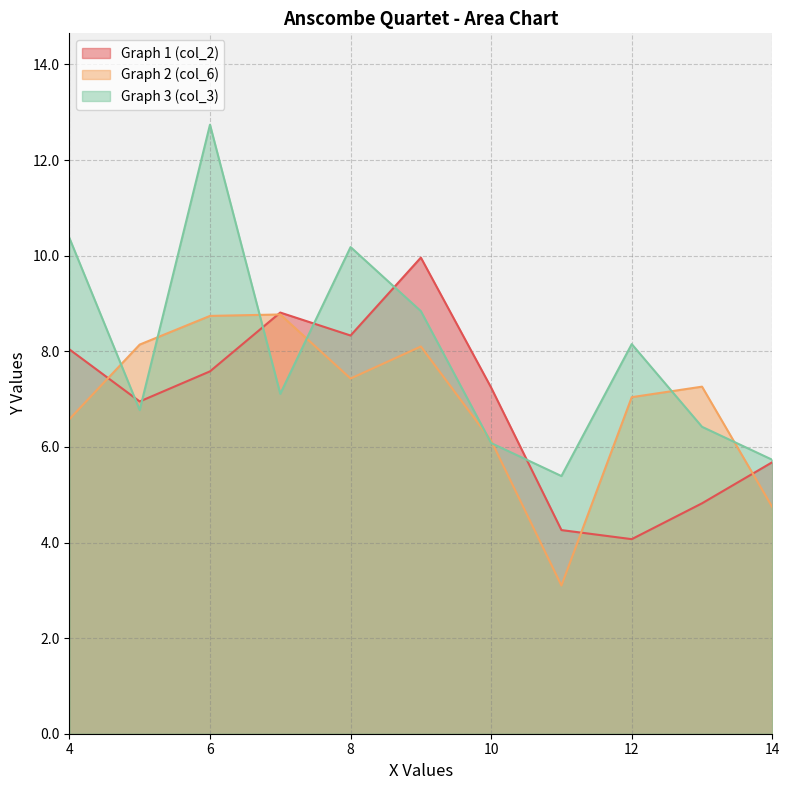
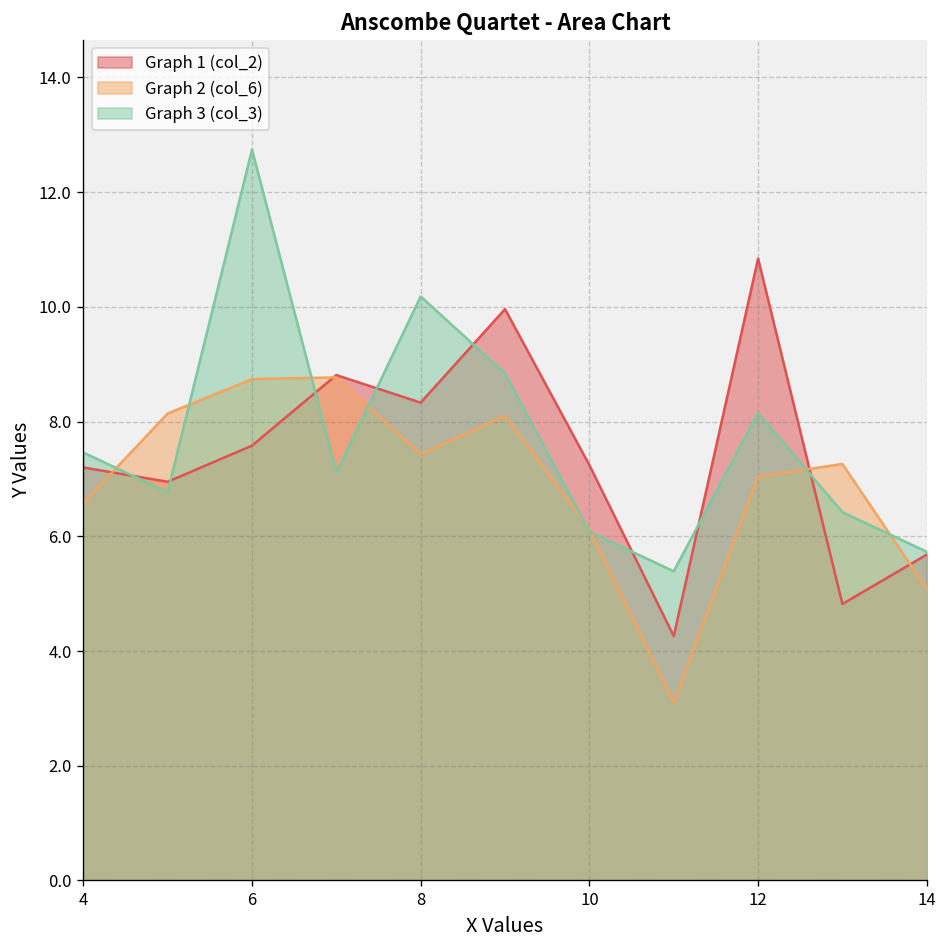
Graph 1 (col_2), 4: 8.0 -> 7.2
Graph 3 (col_3), 4: 10.4 -> 7.5
Graph 1 (col_2), 12: 4.1 -> 10.8
Graph 2 (col_6), 14: 4.7 -> 5.1
